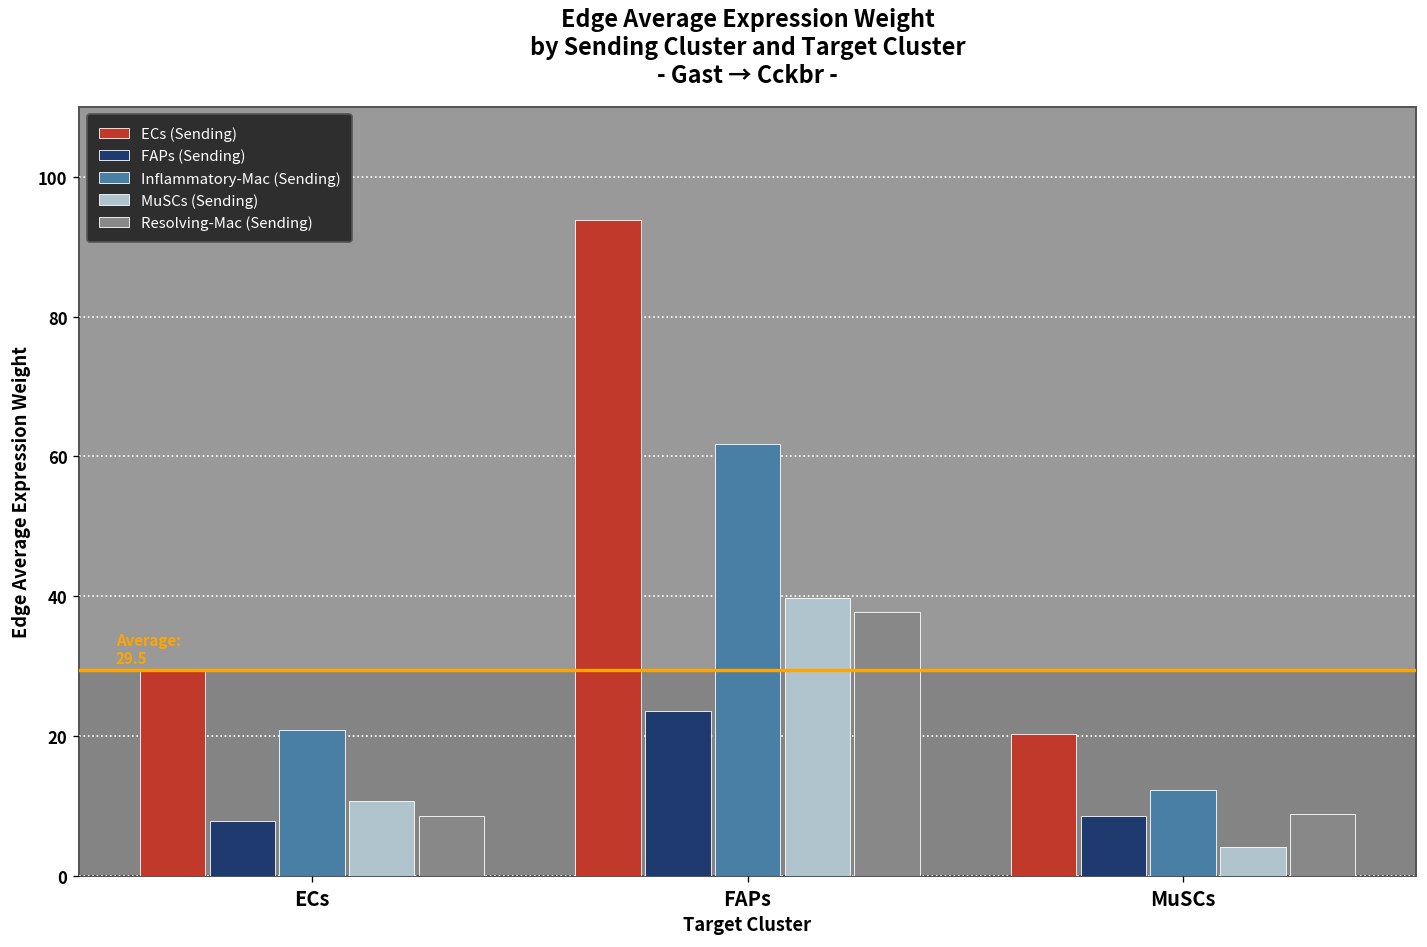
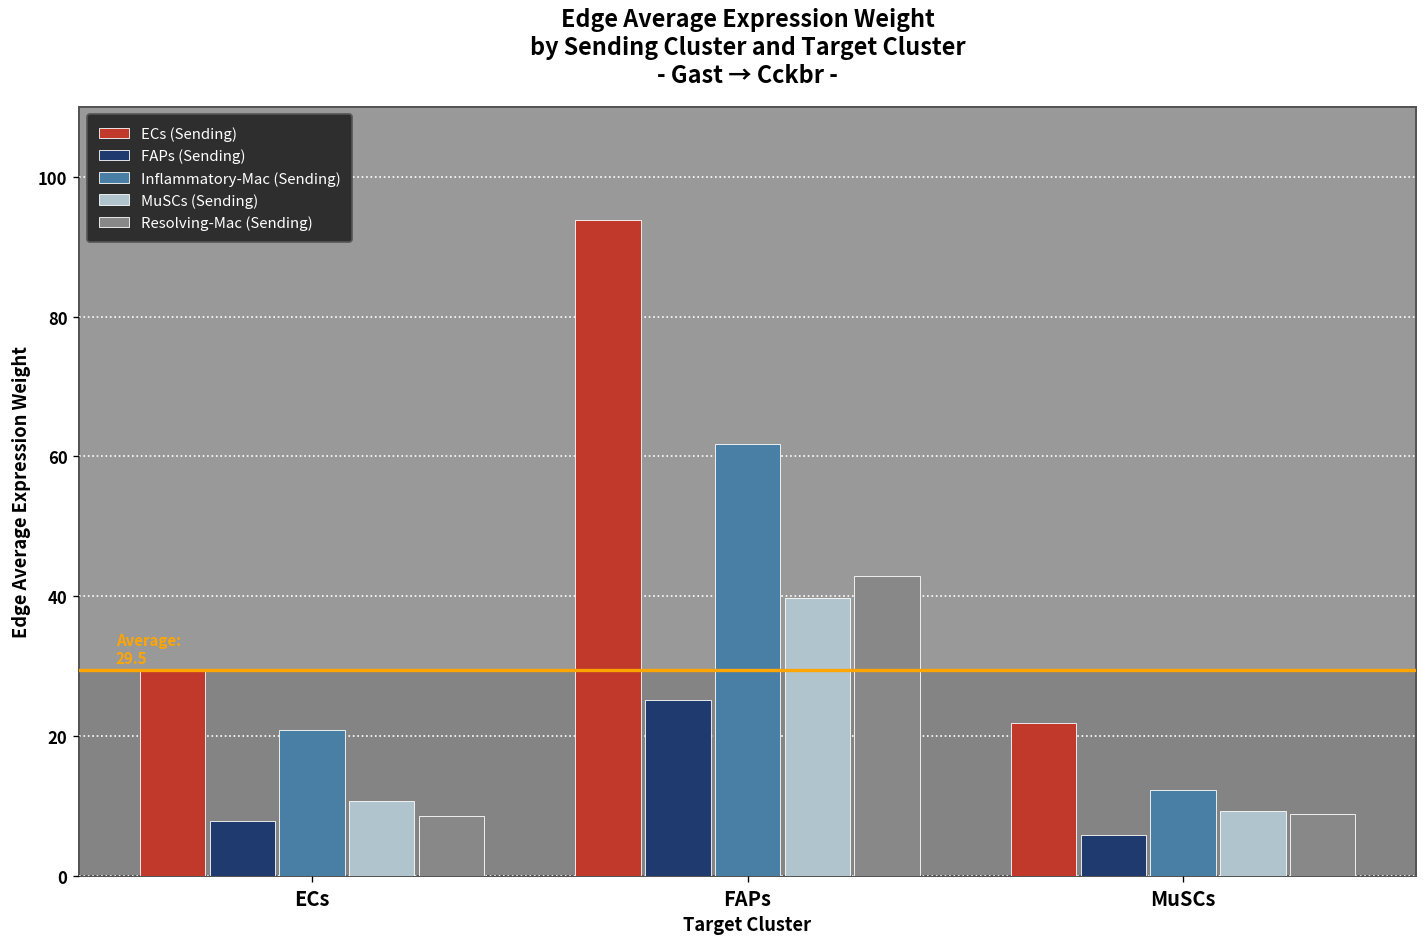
FAPs (Sending), FAPs: 24 -> 25
Resolving-Mac (Sending), FAPs: 38 -> 43
ECs (Sending), MuSCs: 20 -> 22
FAPs (Sending), MuSCs: 9 -> 6
MuSCs (Sending), MuSCs: 4 -> 9
